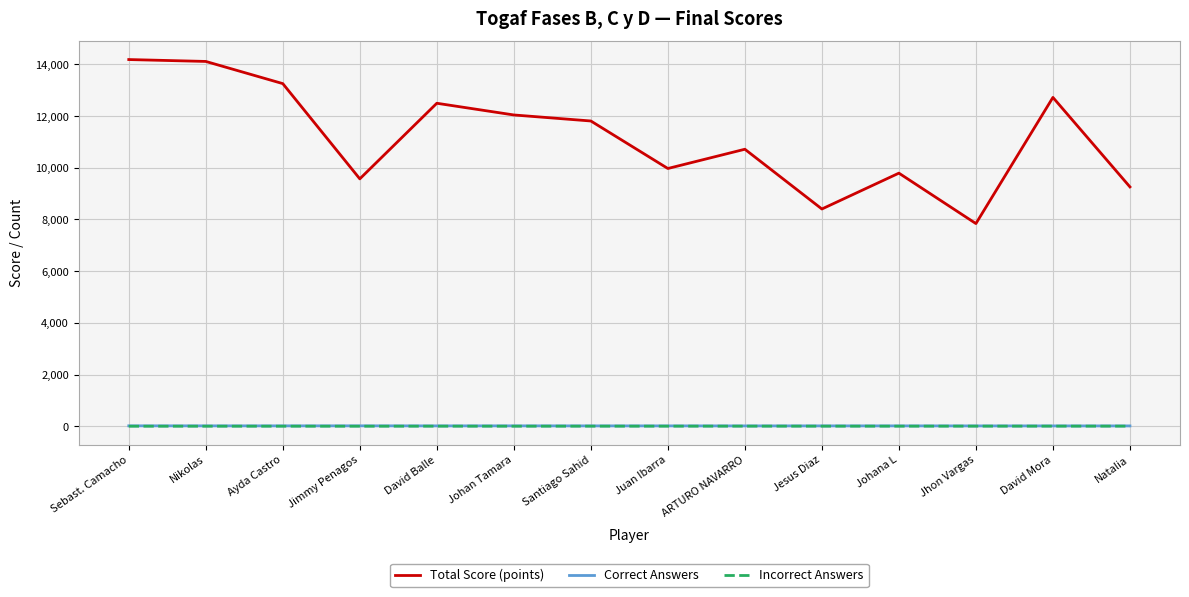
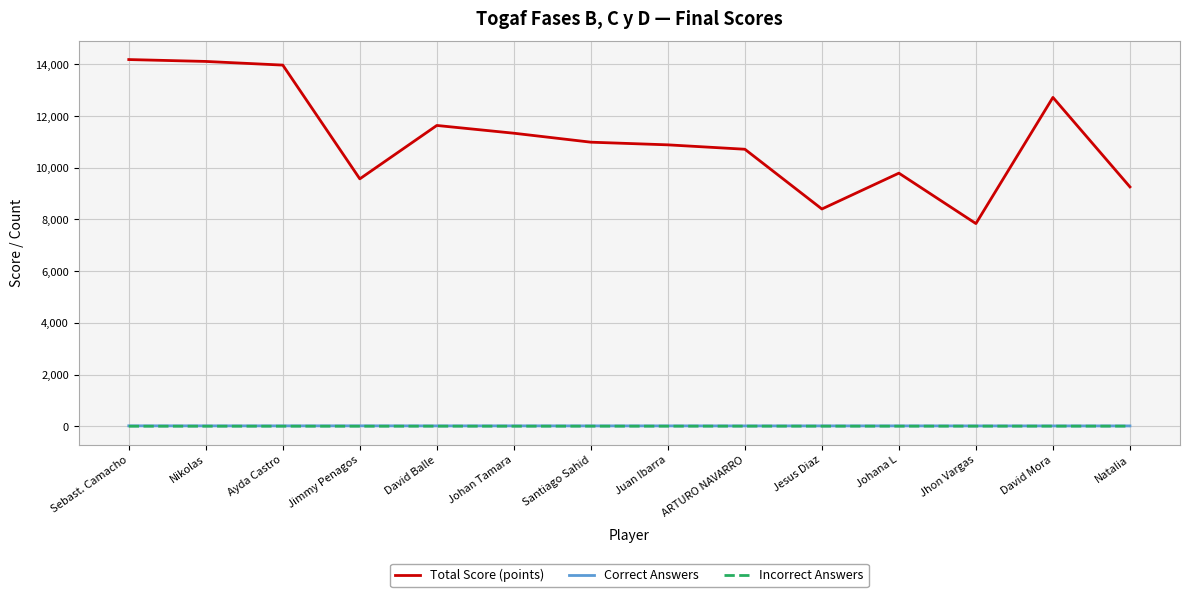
Total Score (points), Ayda Castro: 13,300 -> 14,000
Total Score (points), David Balle: 12,500 -> 11,600
Total Score (points), Johan Tamara: 12,000 -> 11,300
Total Score (points), Santiago Sahid: 11,800 -> 11,000
Total Score (points), Juan Ibarra: 10,000 -> 10,900
